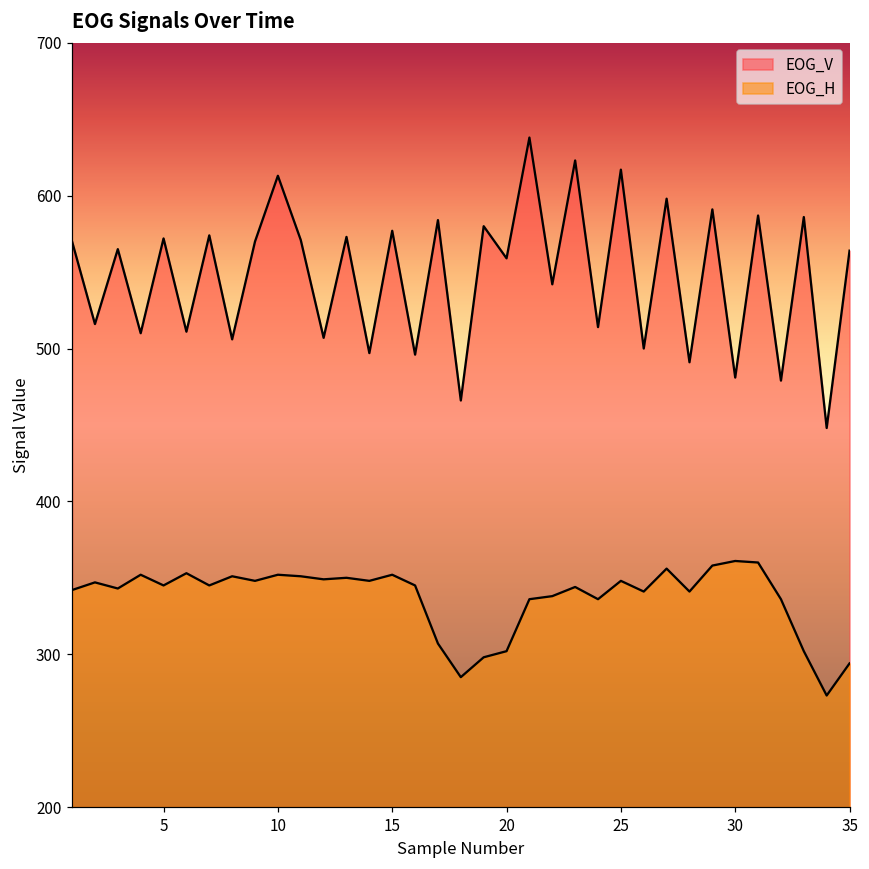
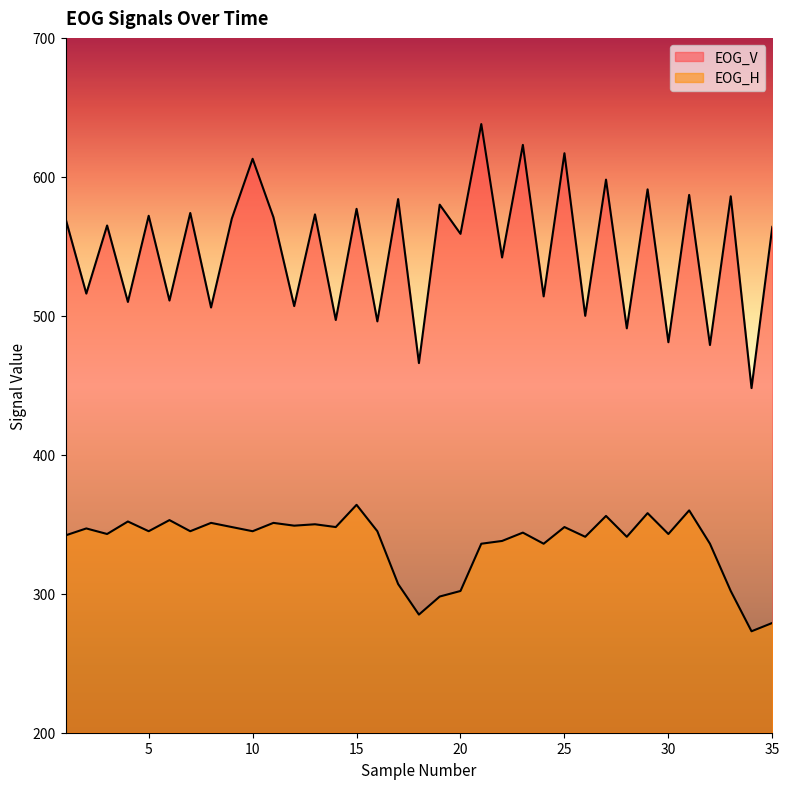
EOG_H, 10: 352 -> 345
EOG_H, 15: 352 -> 364
EOG_H, 30: 361 -> 343
EOG_H, 35: 294 -> 279
